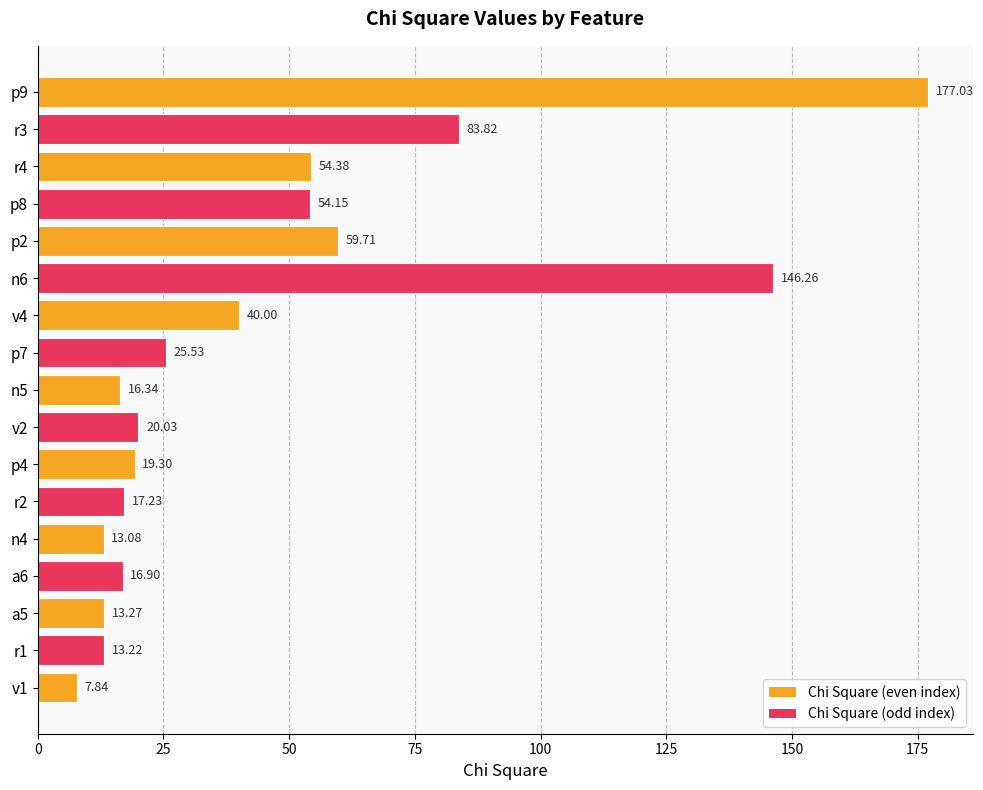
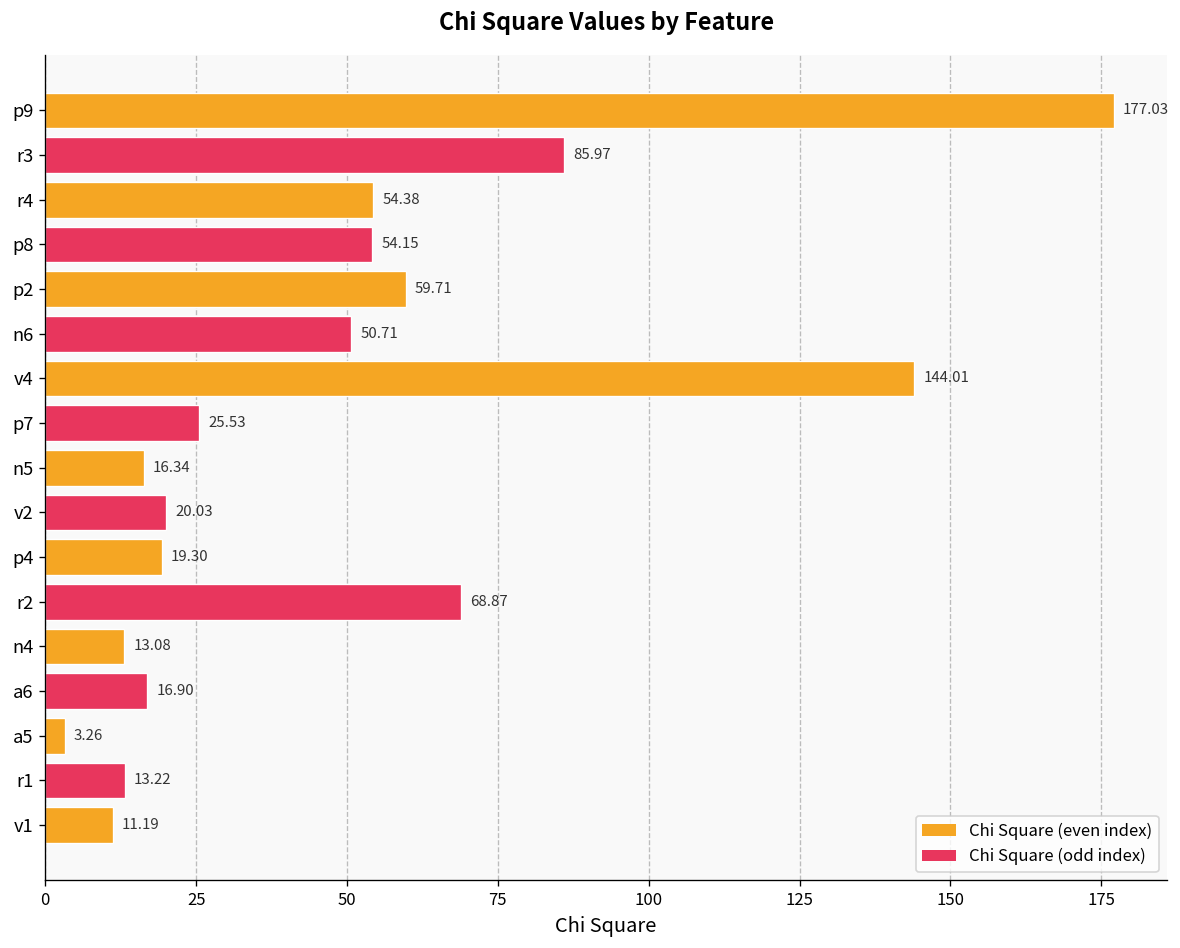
r3: 83.82 -> 85.97
n6: 146.26 -> 50.71
v4: 40.00 -> 144.01
r2: 17.23 -> 68.87
a5: 13.27 -> 3.26
v1: 7.84 -> 11.19
